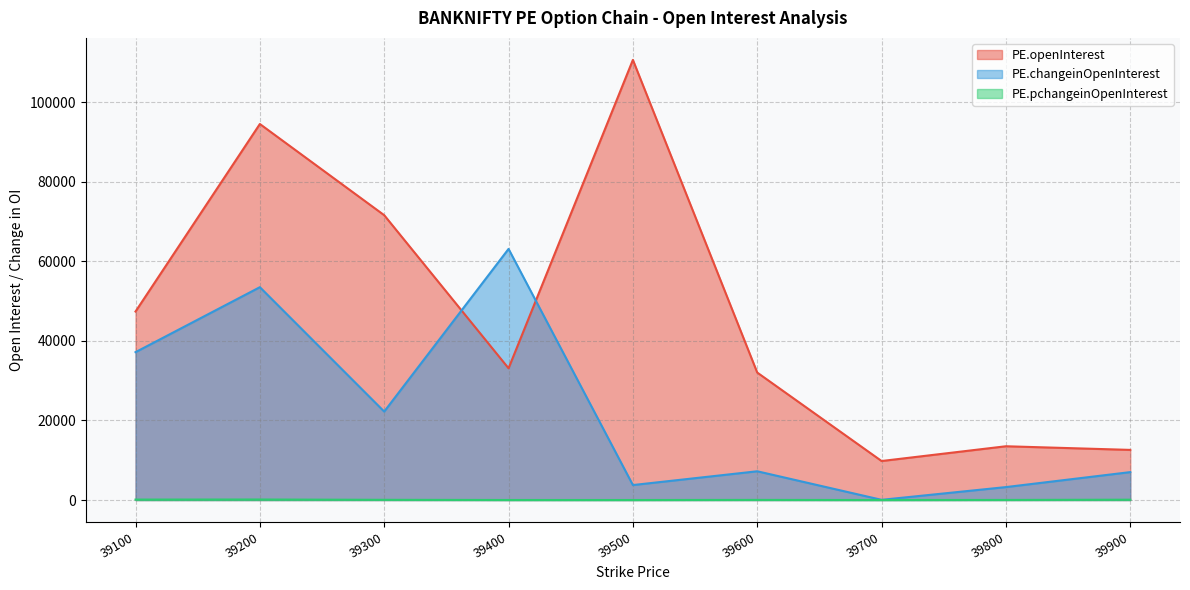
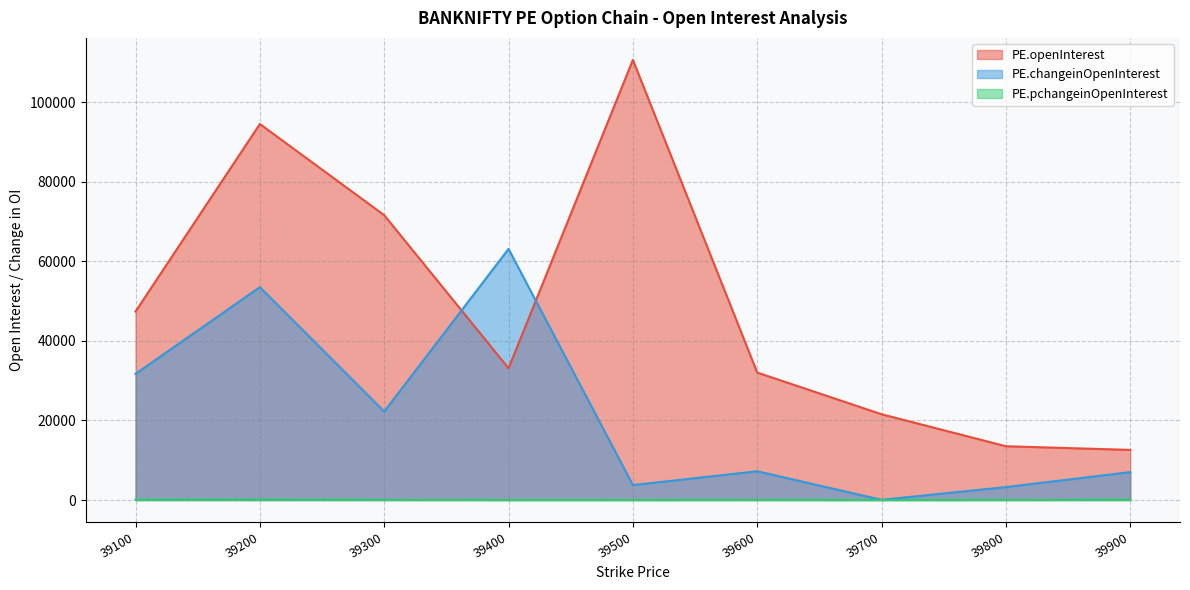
PE.changeinOpenInterest, 39100: 37000 -> 32000
PE.openInterest, 39700: 10000 -> 22000
